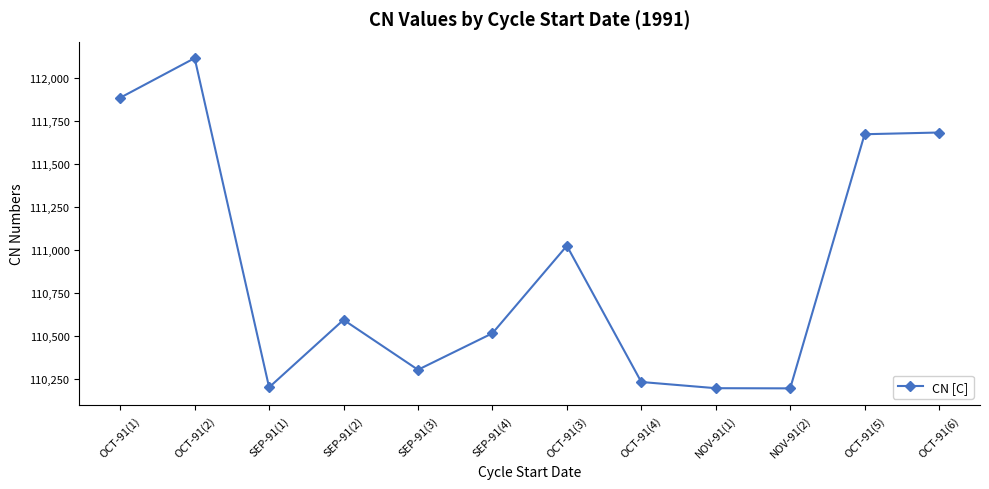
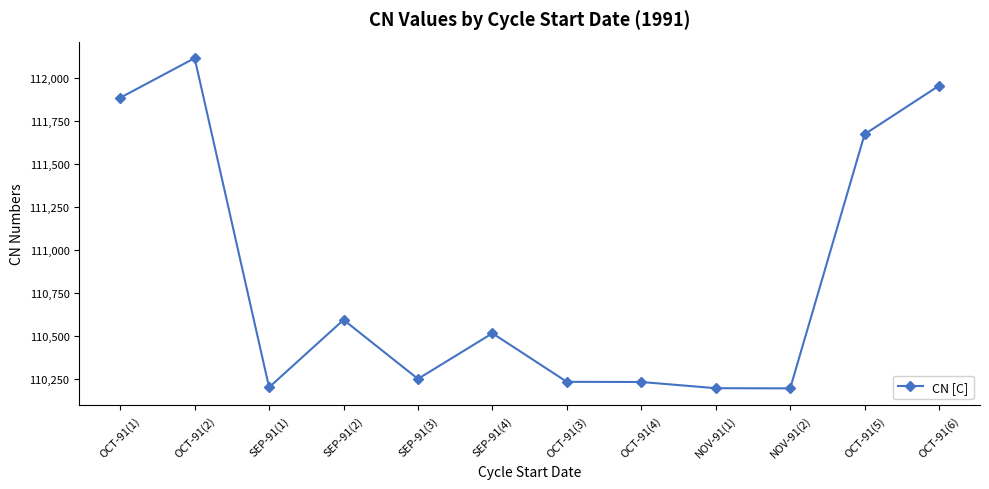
SEP-91(3): 110,300 -> 110,250
OCT-91(3): 111,020 -> 110,230
OCT-91(6): 111,680 -> 111,950
